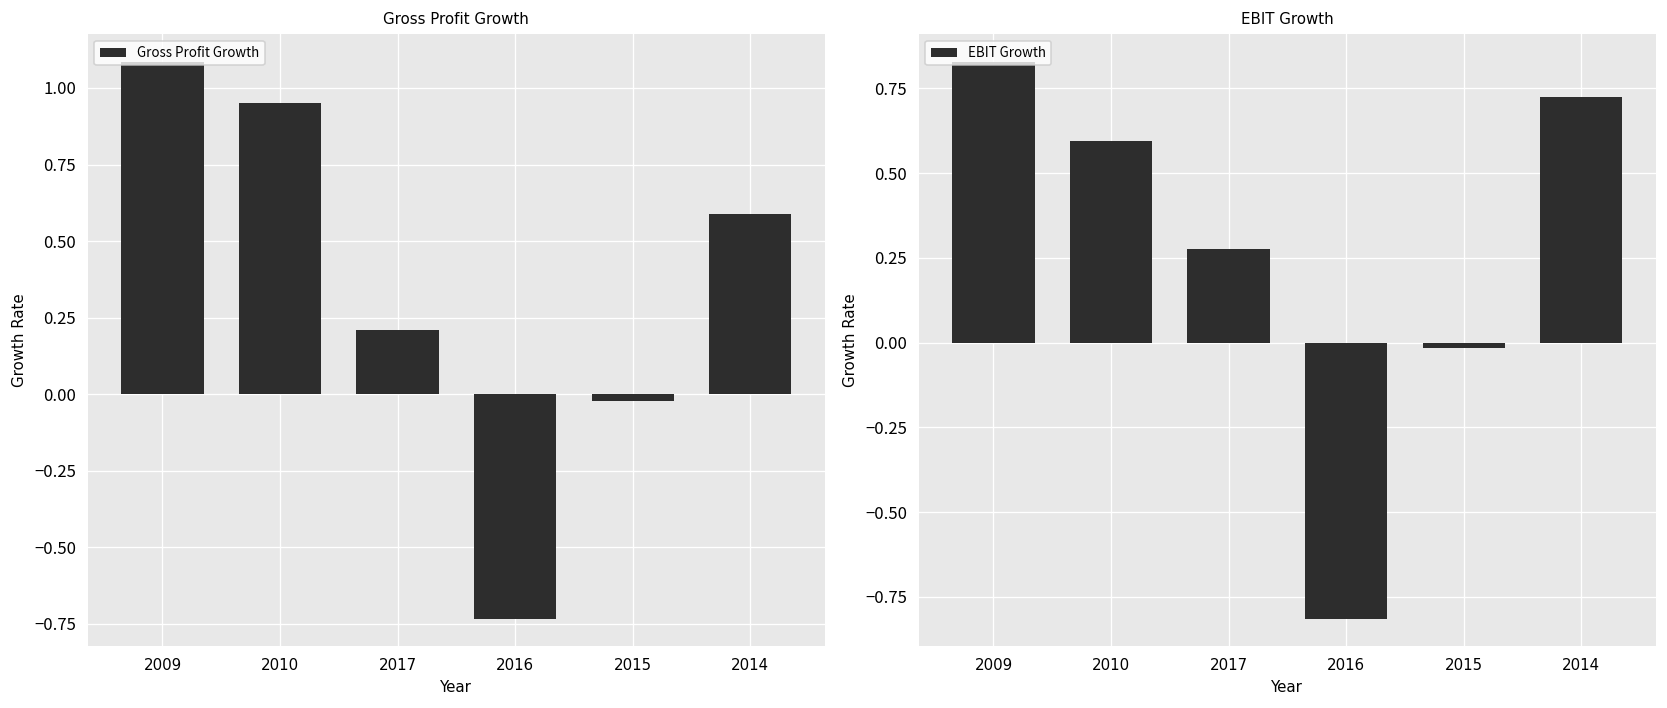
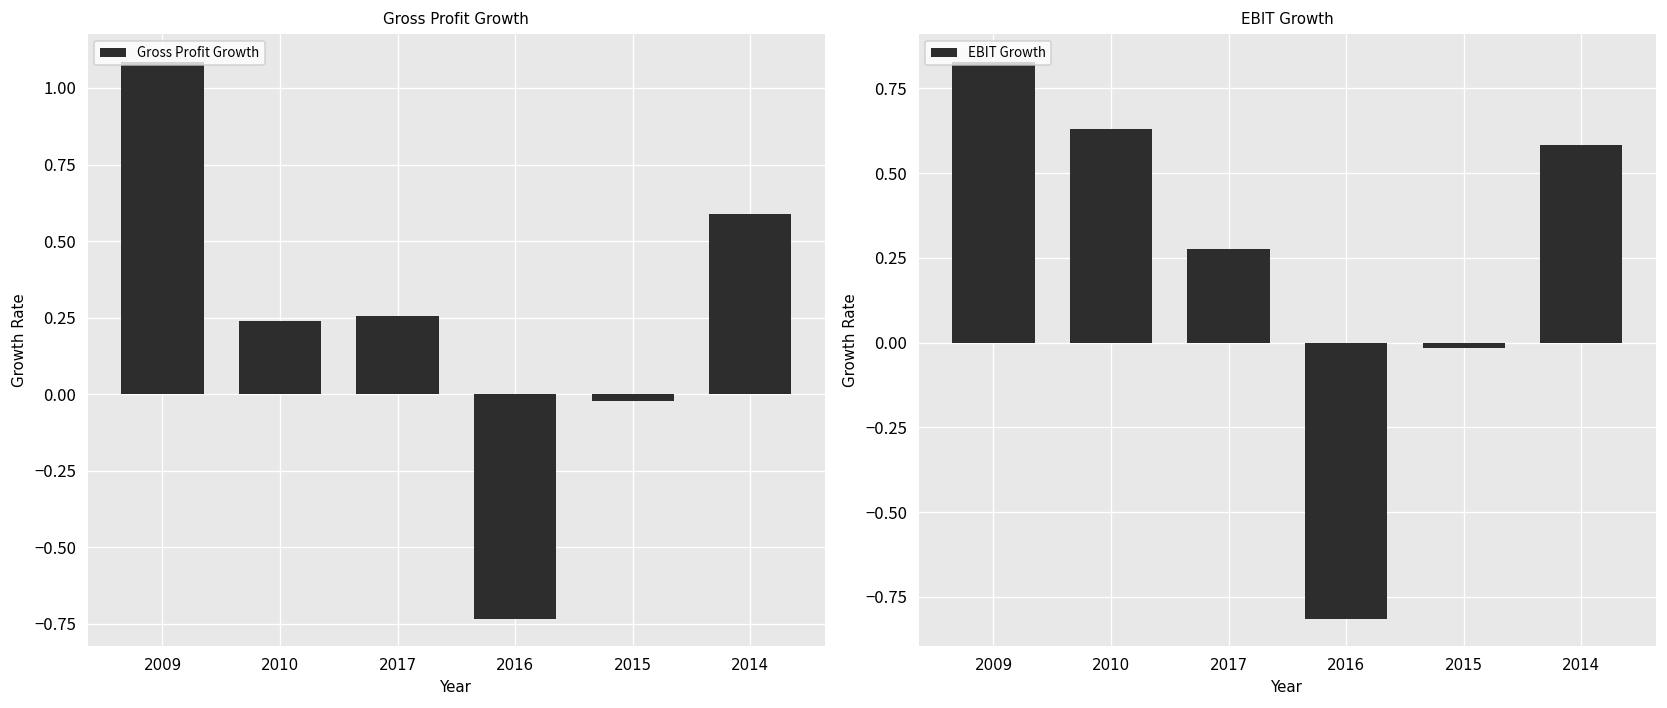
Gross Profit Growth, 2010: 0.95 -> 0.24
Gross Profit Growth, 2017: 0.21 -> 0.26
EBIT Growth, 2010: 0.60 -> 0.63
EBIT Growth, 2014: 0.73 -> 0.58
